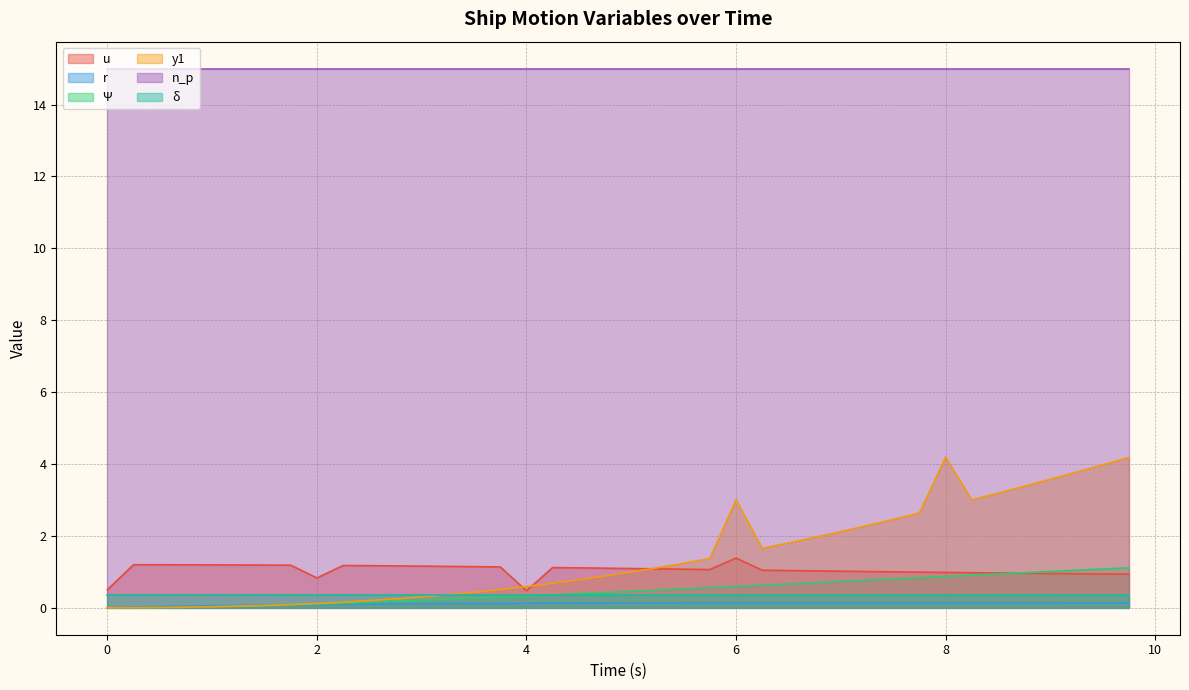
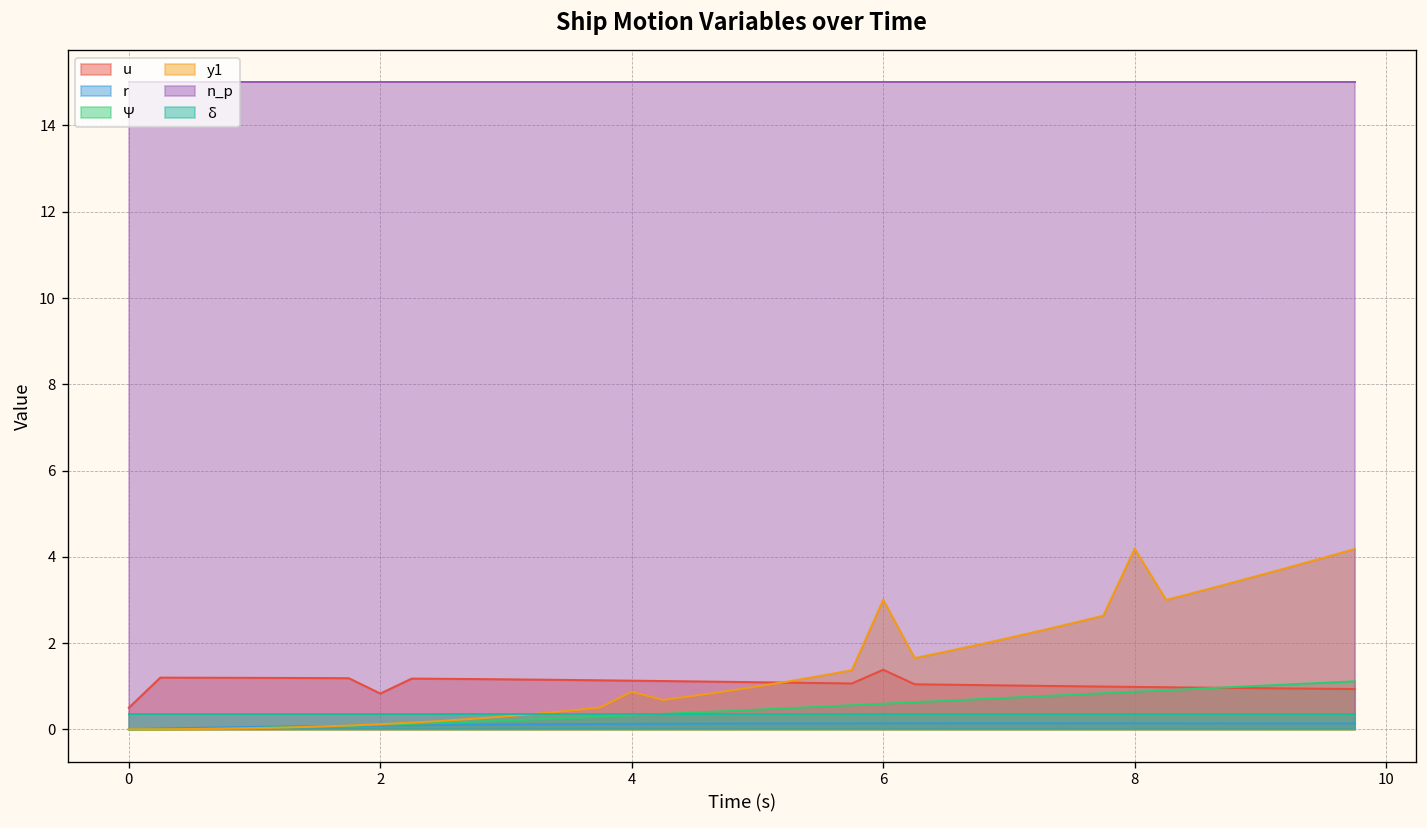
u, 4: 0.5 -> 1.1
y1, 4: 0.6 -> 0.9
